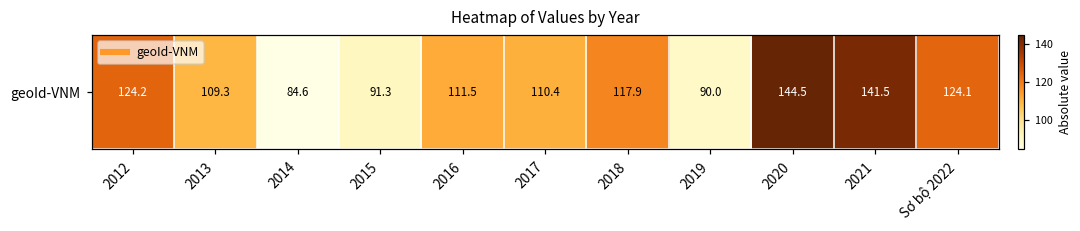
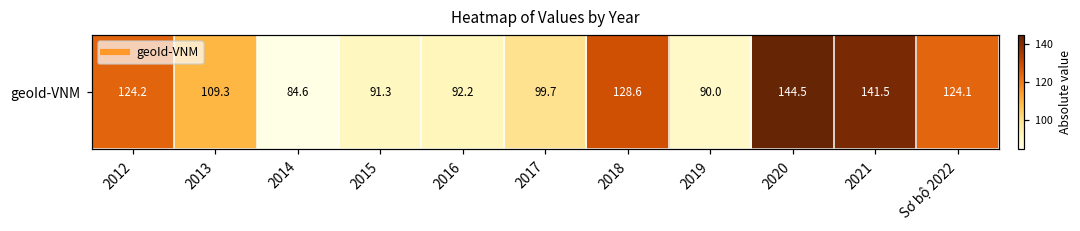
geoId-VNM, 2016: 111.5 -> 92.2
geoId-VNM, 2017: 110.4 -> 99.7
geoId-VNM, 2018: 117.9 -> 128.6
